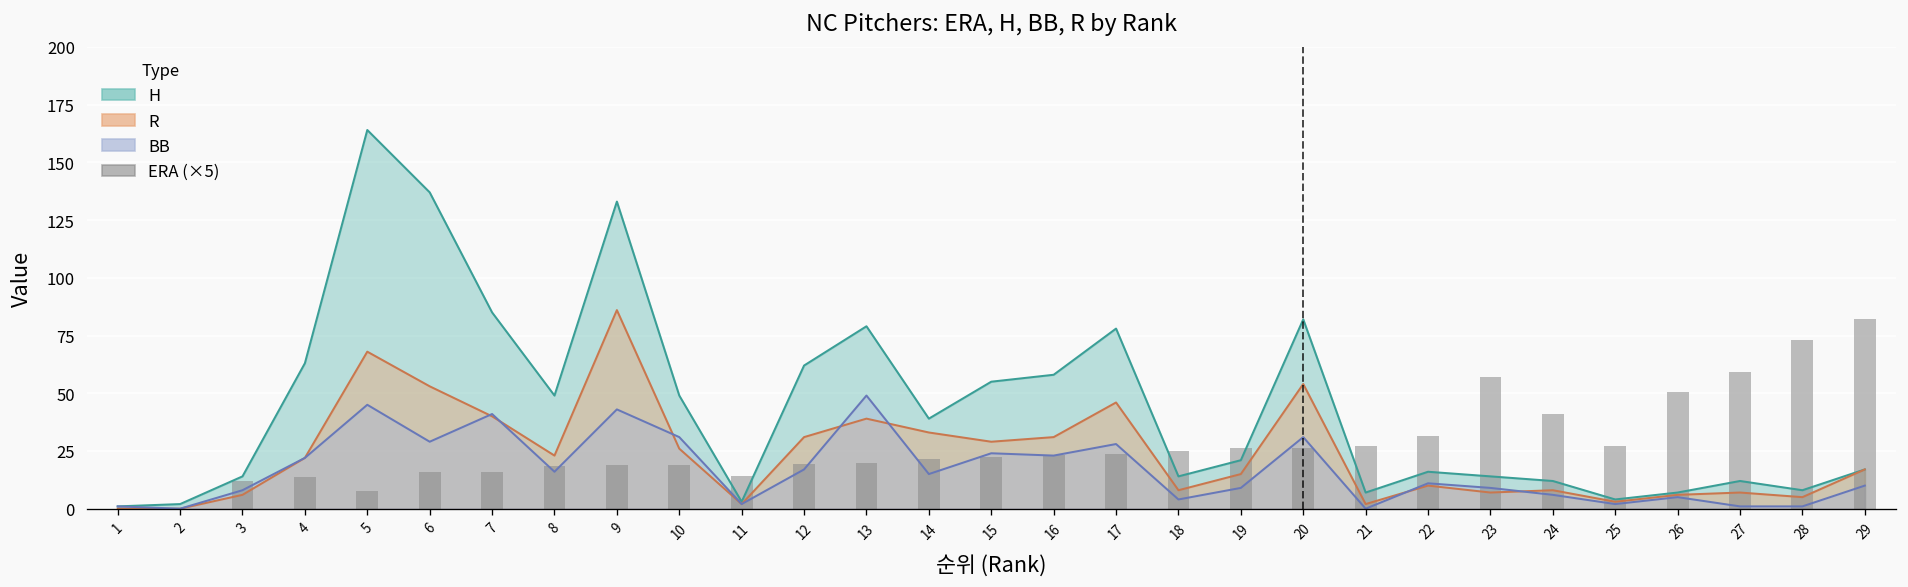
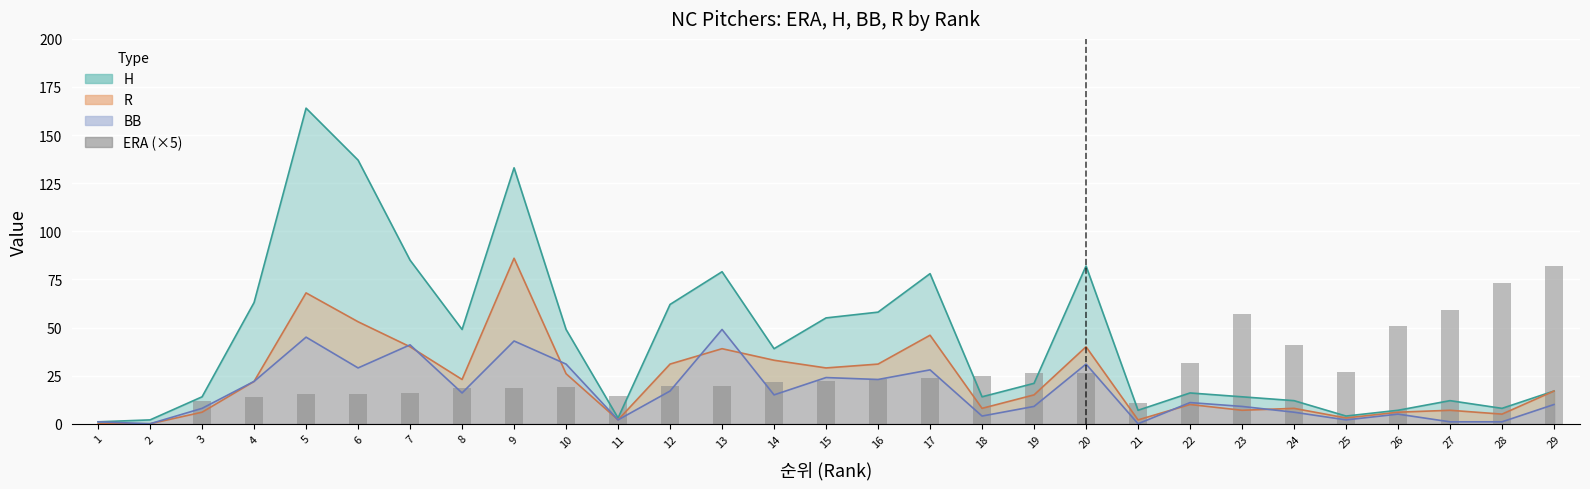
ERA (×5), 5: 7 -> 15
R, 20: 54 -> 40
ERA (×5), 21: 27 -> 11
